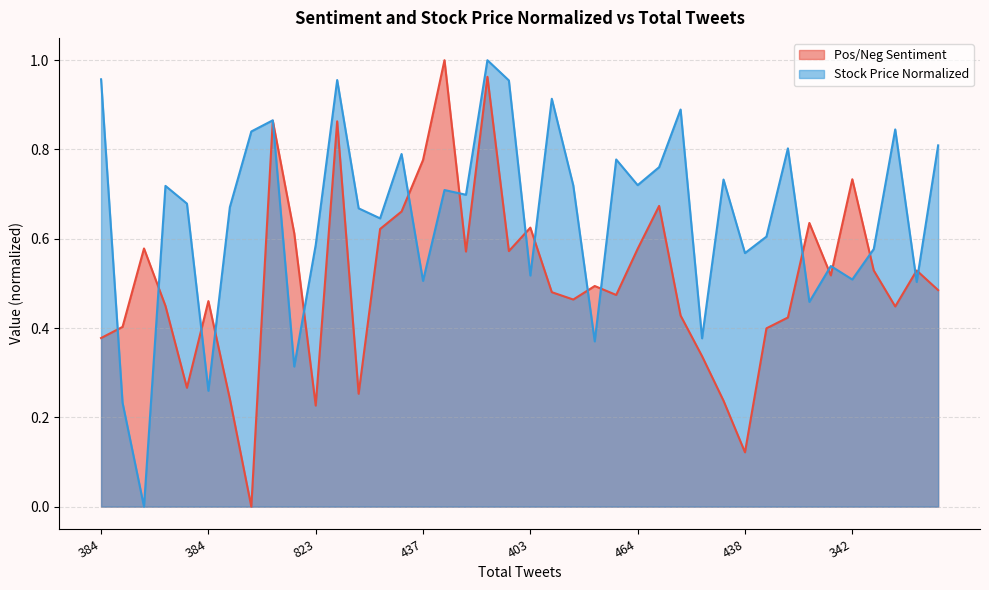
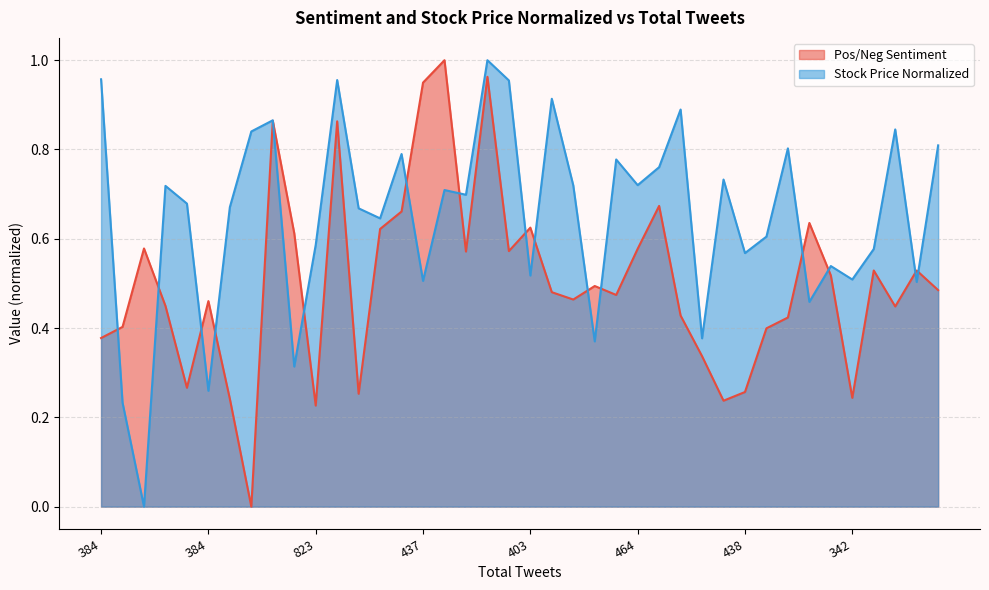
Pos/Neg Sentiment, 437: 0.78 -> 0.95
Pos/Neg Sentiment, 438: 0.12 -> 0.26
Pos/Neg Sentiment, 342: 0.73 -> 0.24
